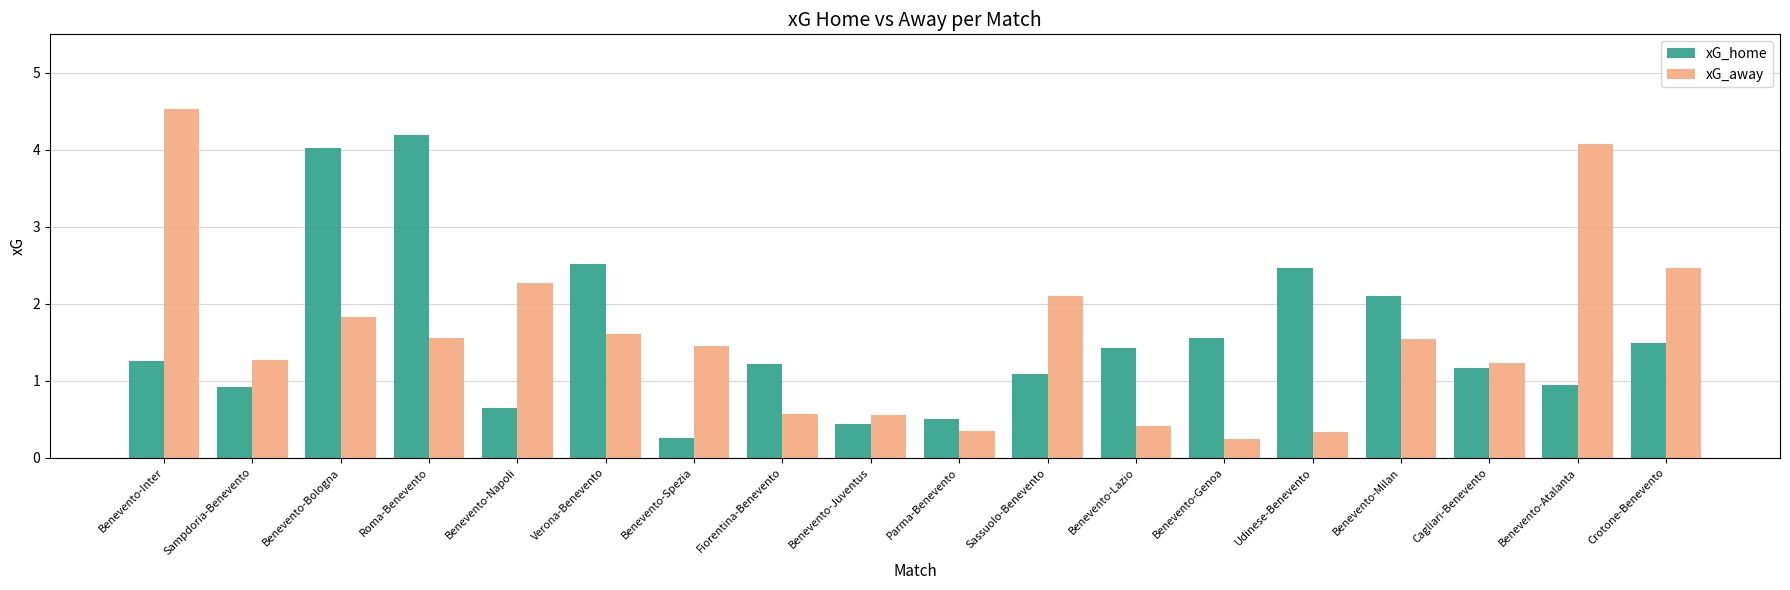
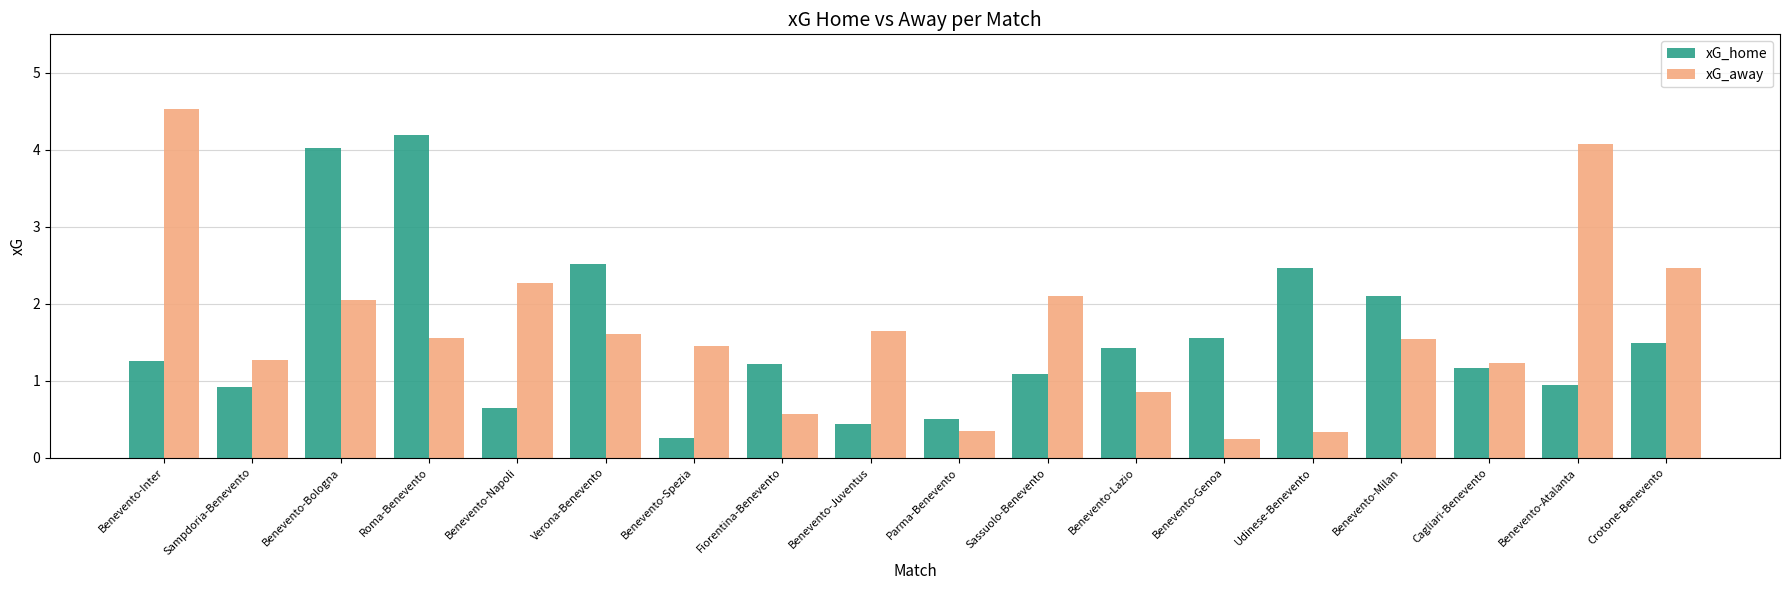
xG_away, Benevento-Bologna: 1.8 -> 2.0
xG_away, Benevento-Juventus: 0.5 -> 1.6
xG_away, Benevento-Lazio: 0.4 -> 0.9
